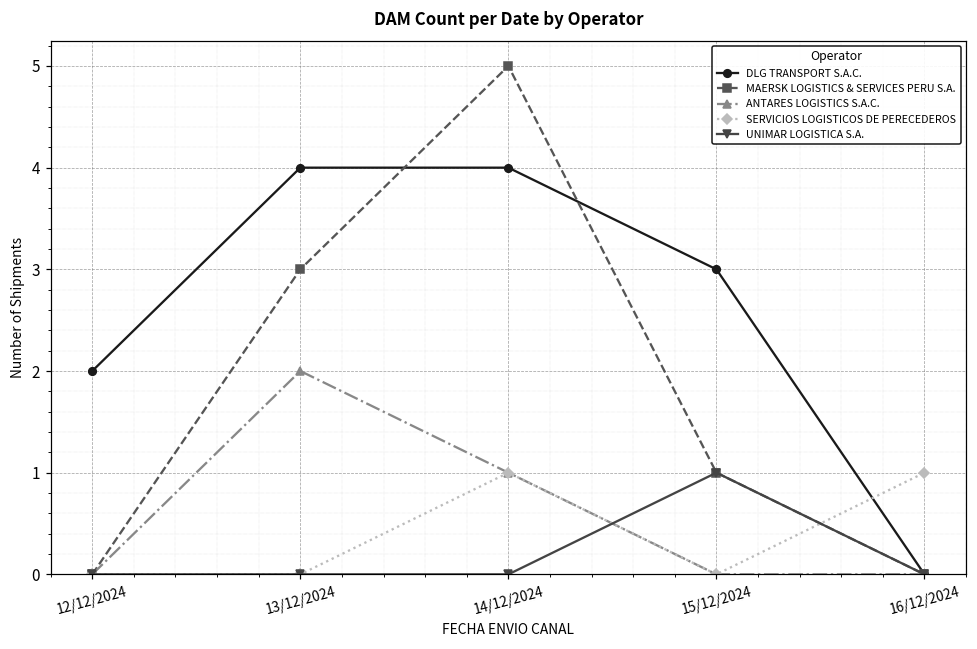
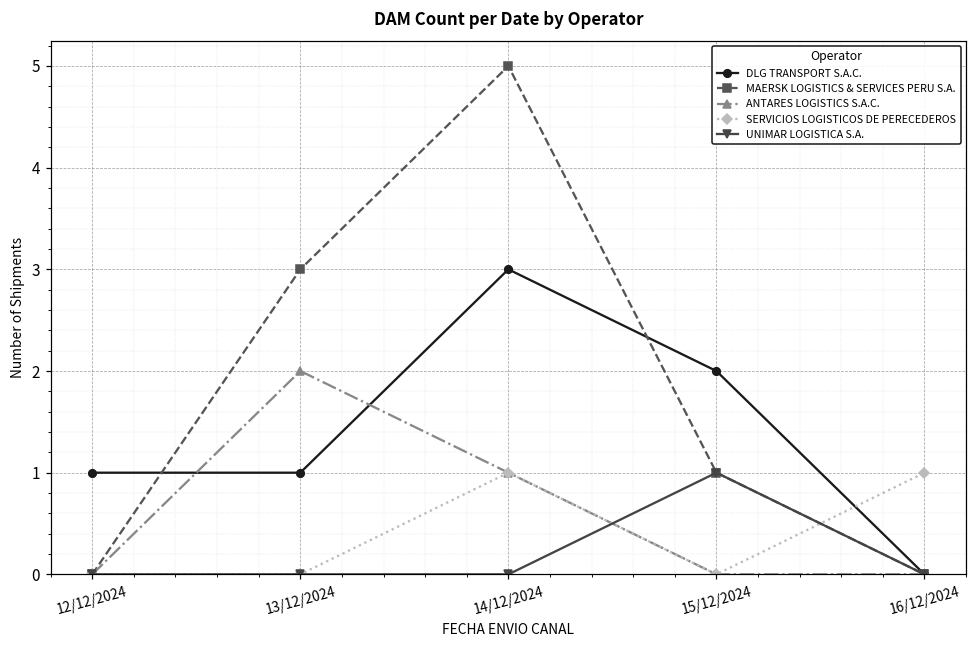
DLG TRANSPORT S.A.C., 12/12/2024: 2 -> 1
DLG TRANSPORT S.A.C., 13/12/2024: 4 -> 1
DLG TRANSPORT S.A.C., 14/12/2024: 4 -> 3
DLG TRANSPORT S.A.C., 15/12/2024: 3 -> 2
